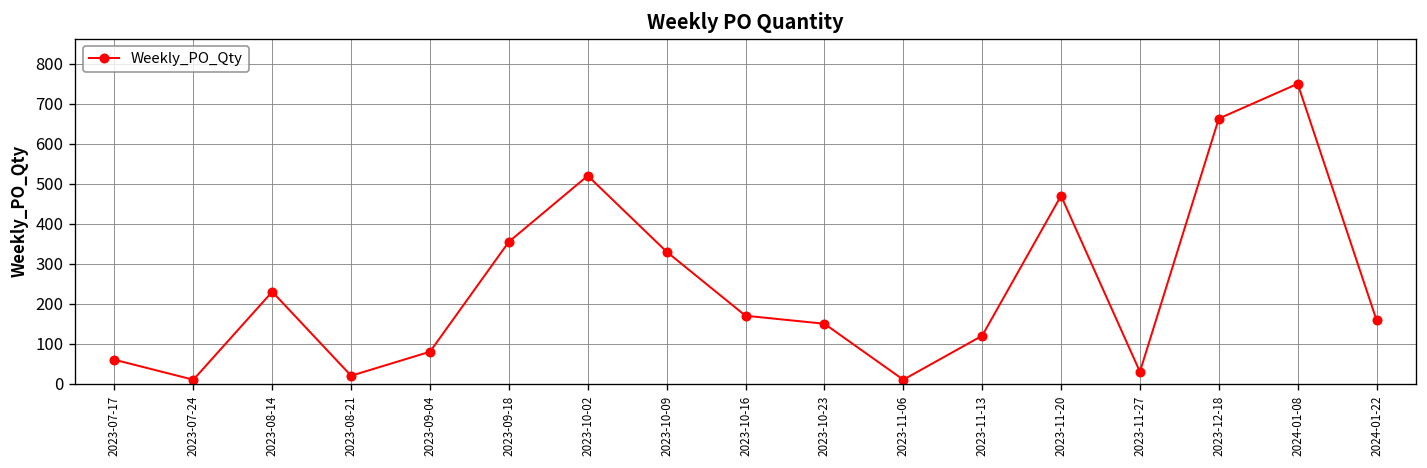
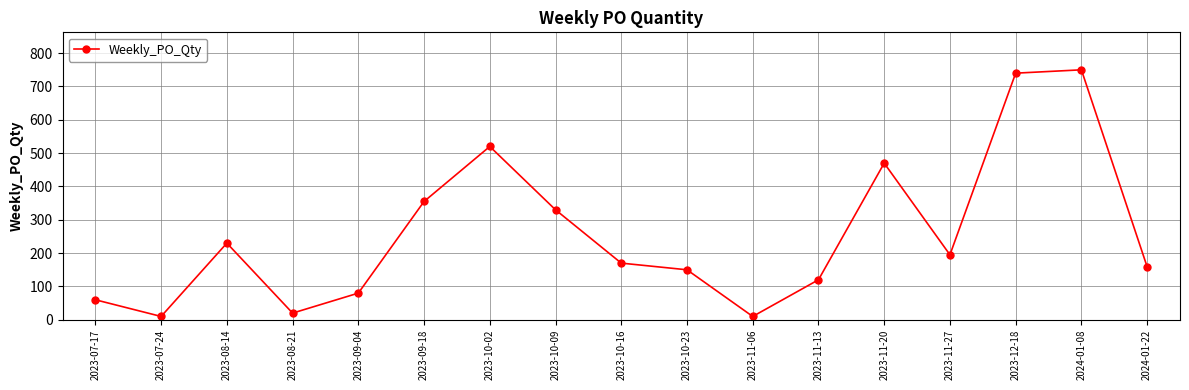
2023-11-27: 30 -> 200
2023-12-18: 660 -> 740
